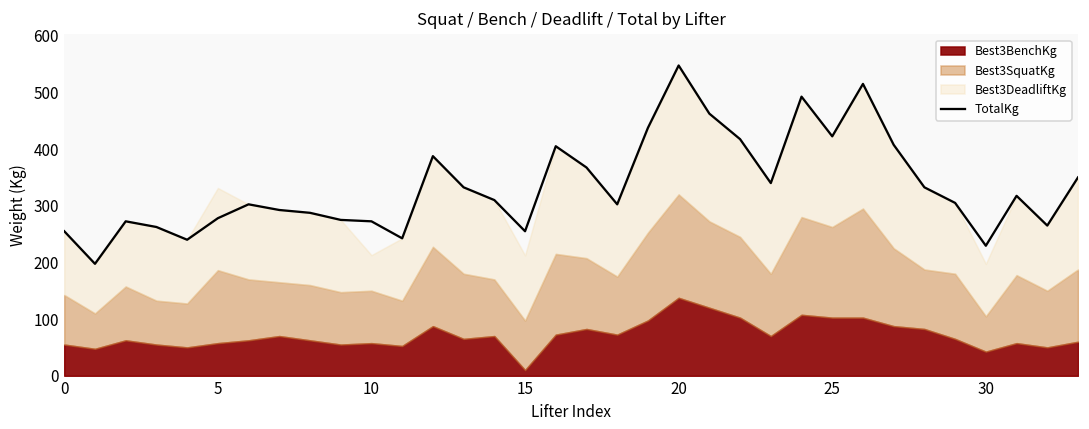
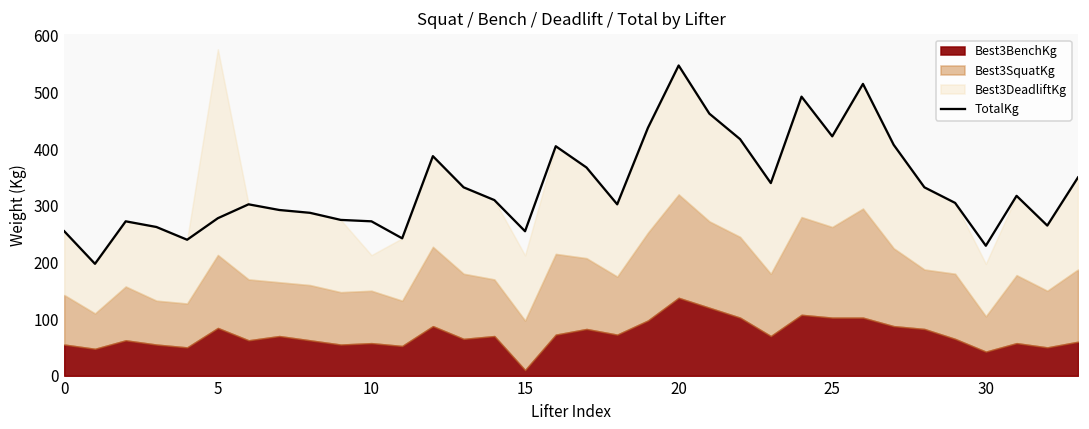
Best3BenchKg, 5: 60 -> 80
Best3DeadliftKg, 5: 150 -> 360
